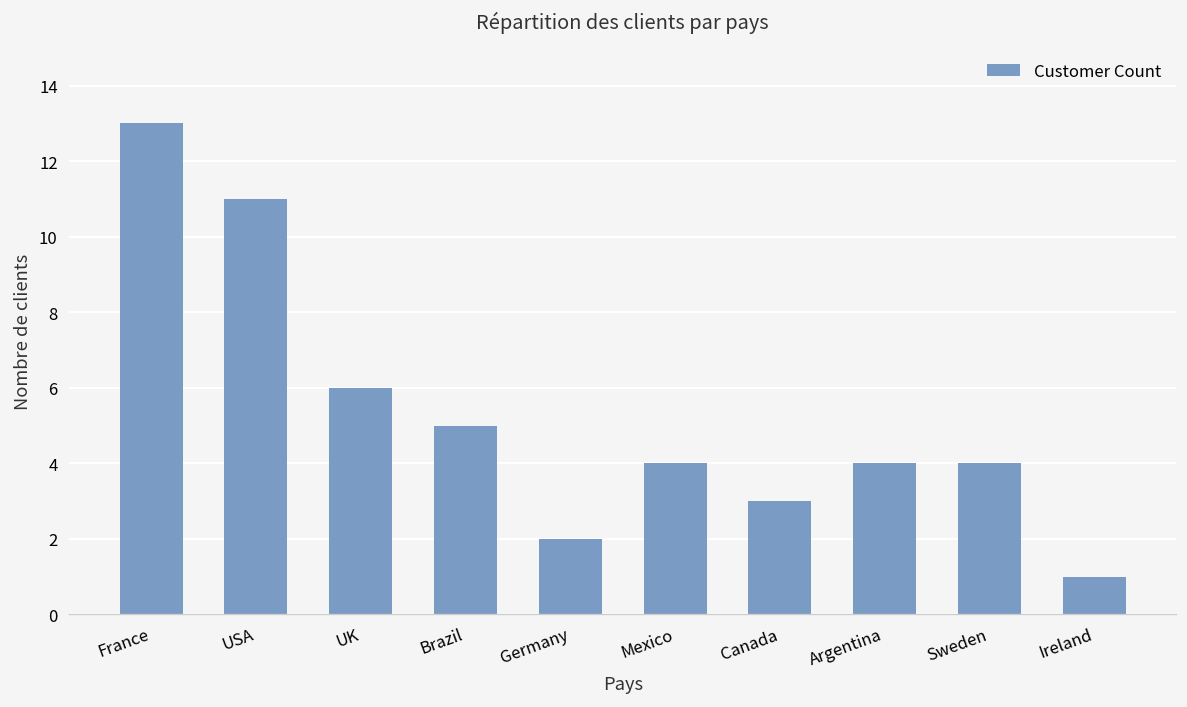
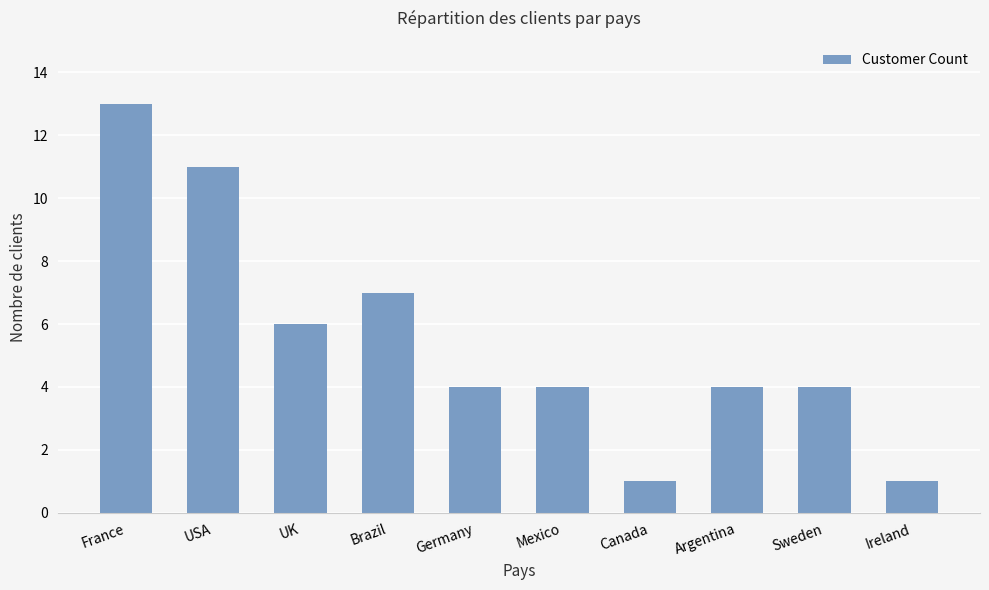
Brazil: 5 -> 7
Germany: 2 -> 4
Canada: 3 -> 1
